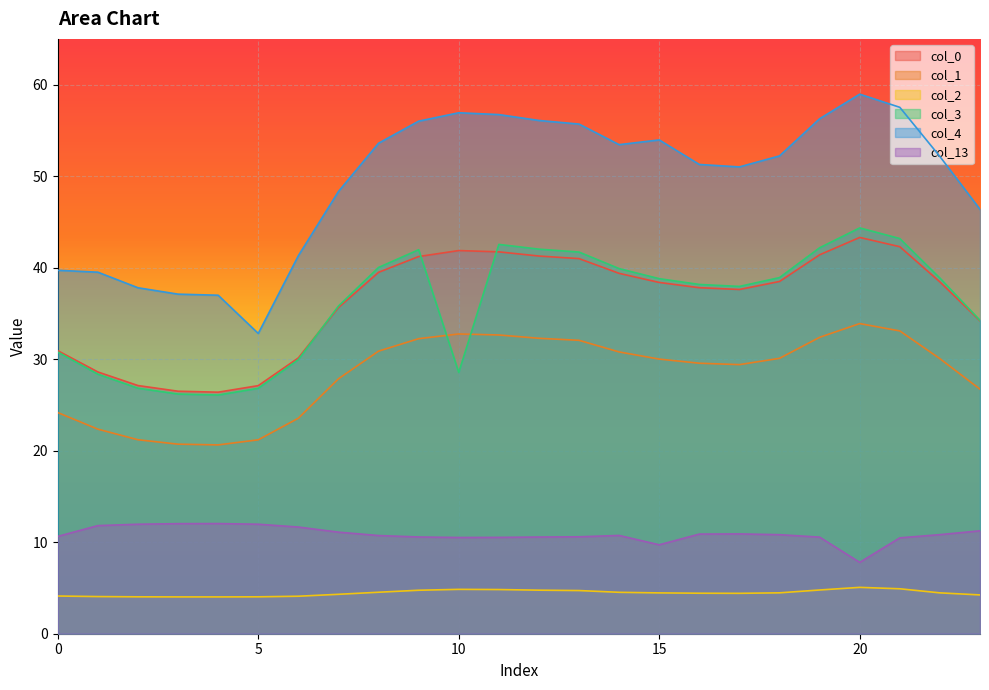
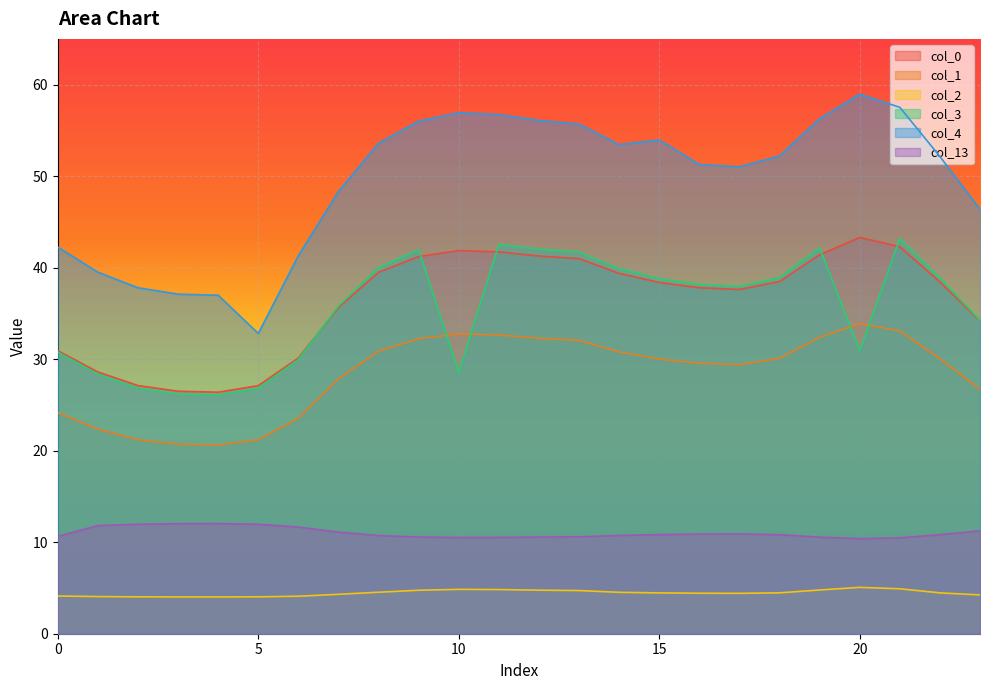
col_4, 0: 40 -> 42
col_13, 15: 10 -> 11
col_3, 20: 44 -> 31
col_13, 20: 8 -> 10
